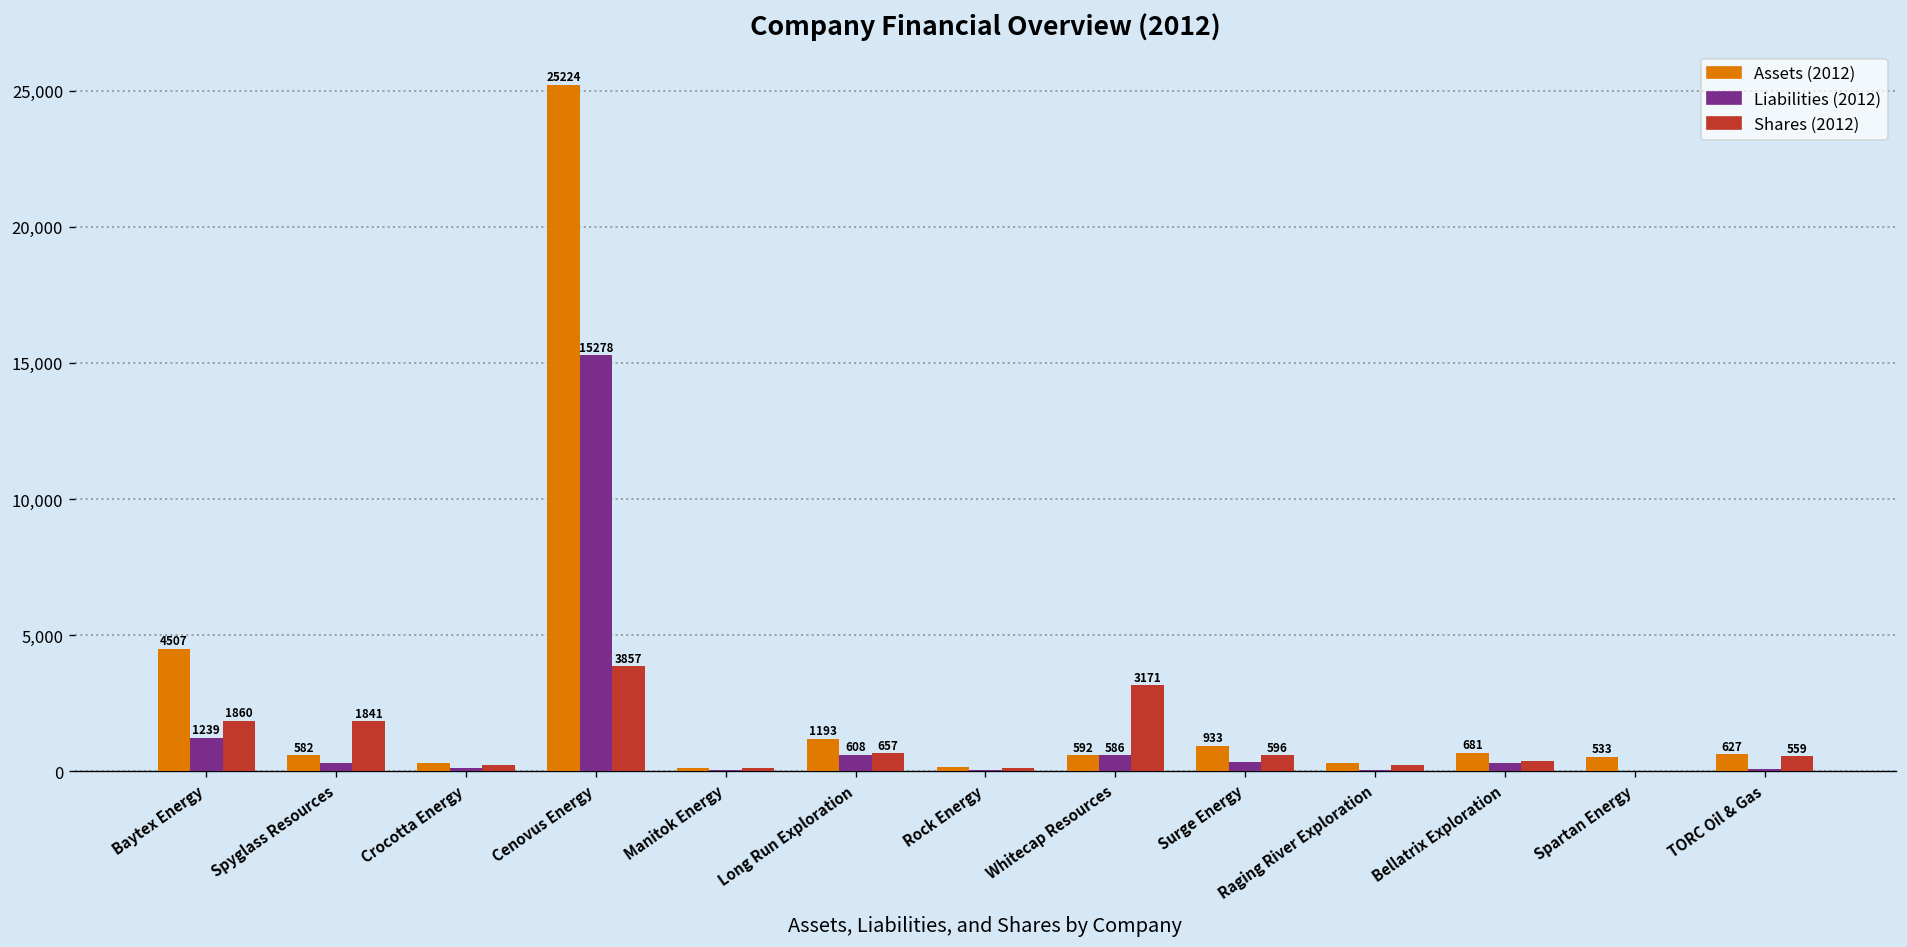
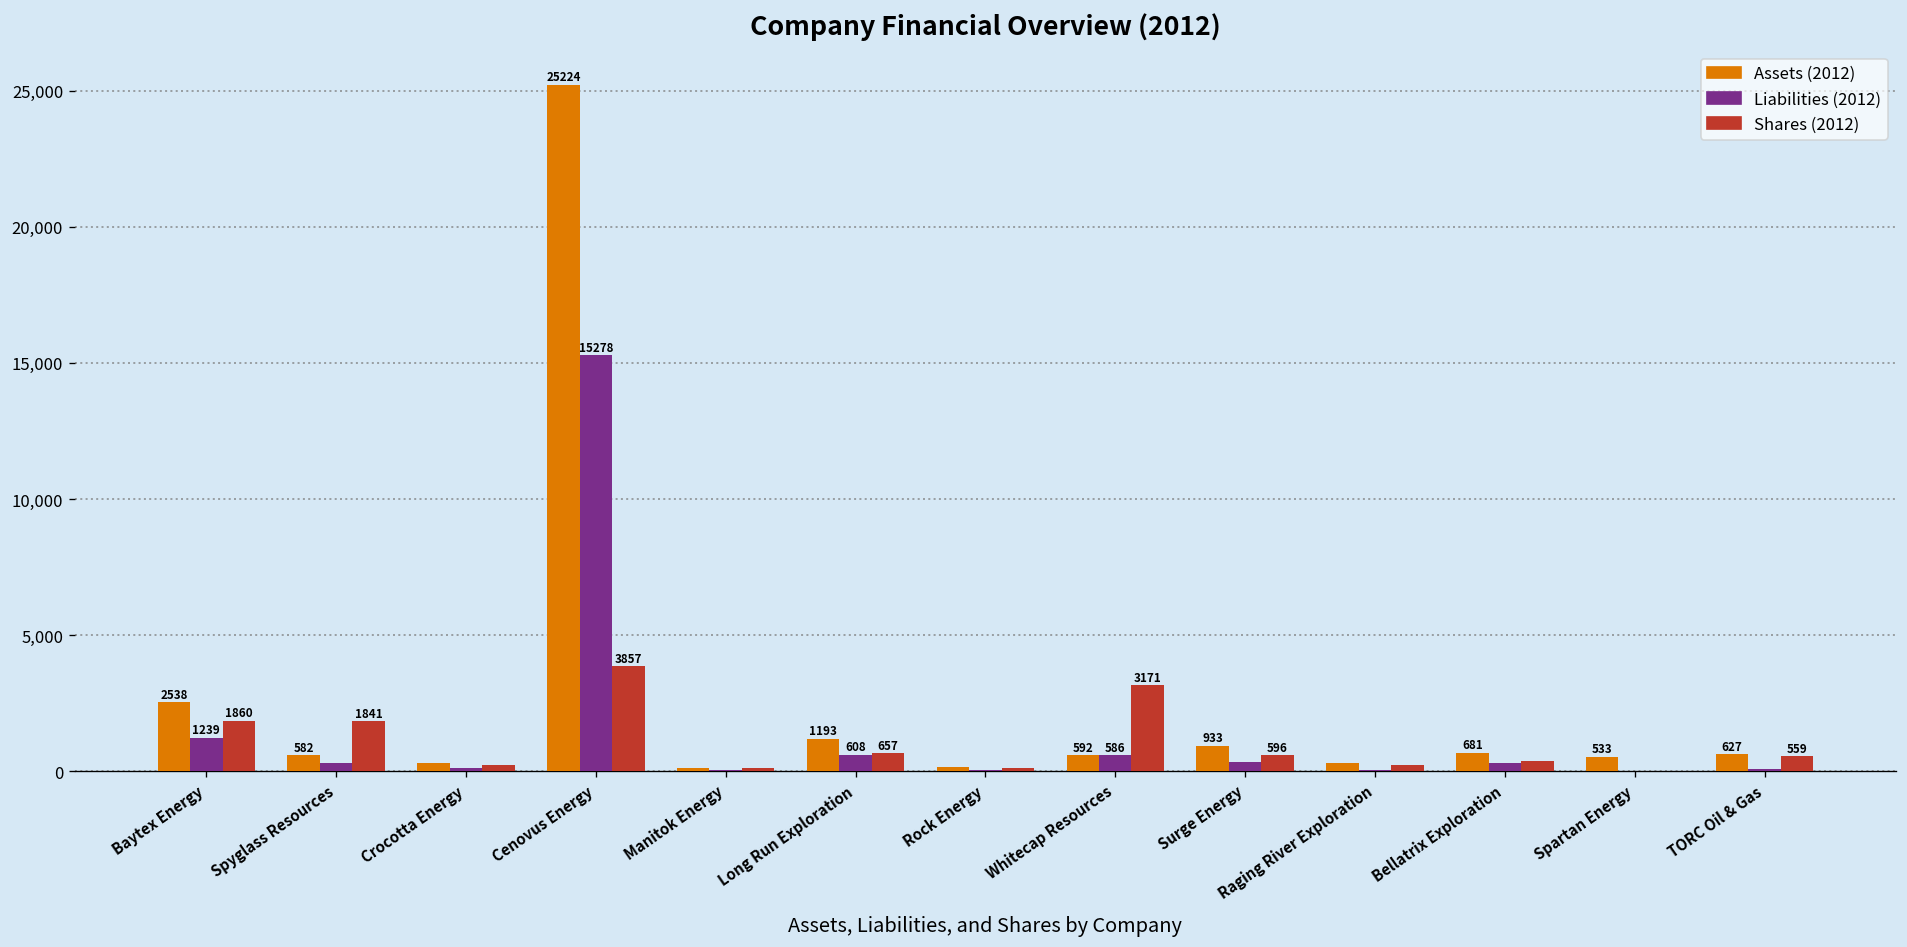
Assets (2012), Baytex Energy: 4507 -> 2538
